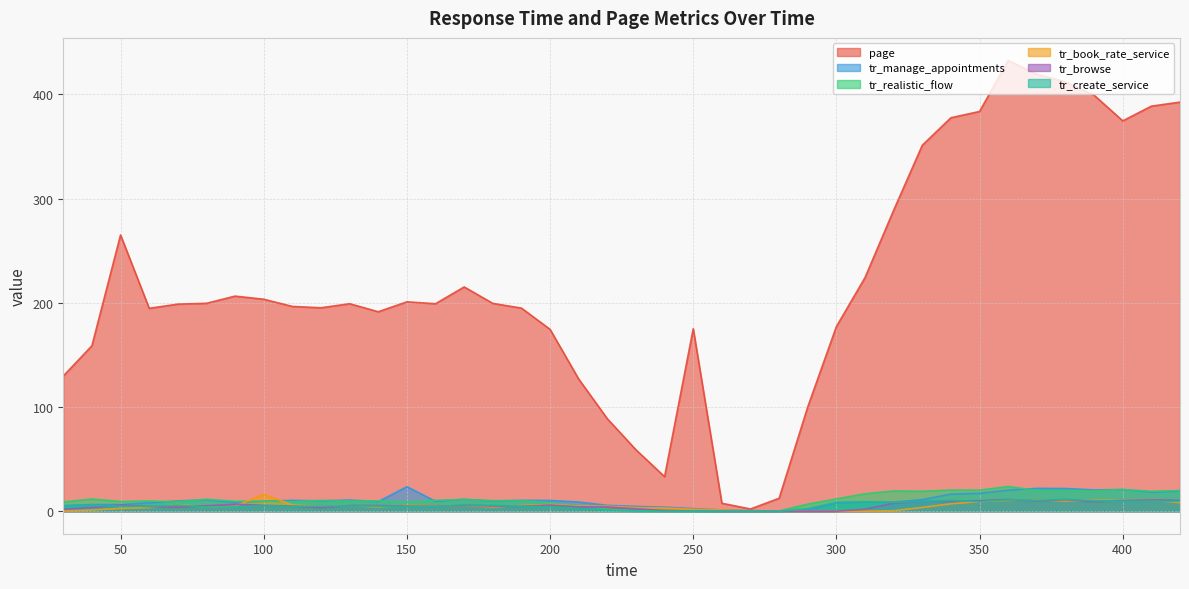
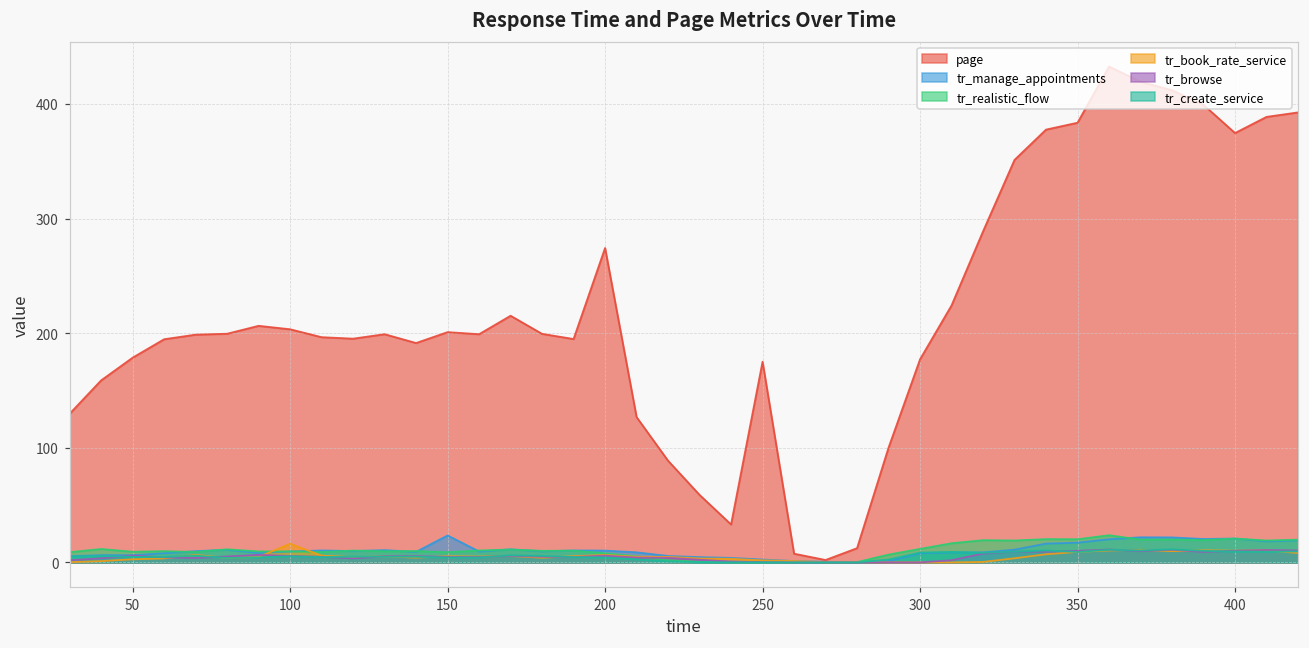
page, 50: 265 -> 179
page, 200: 175 -> 274
